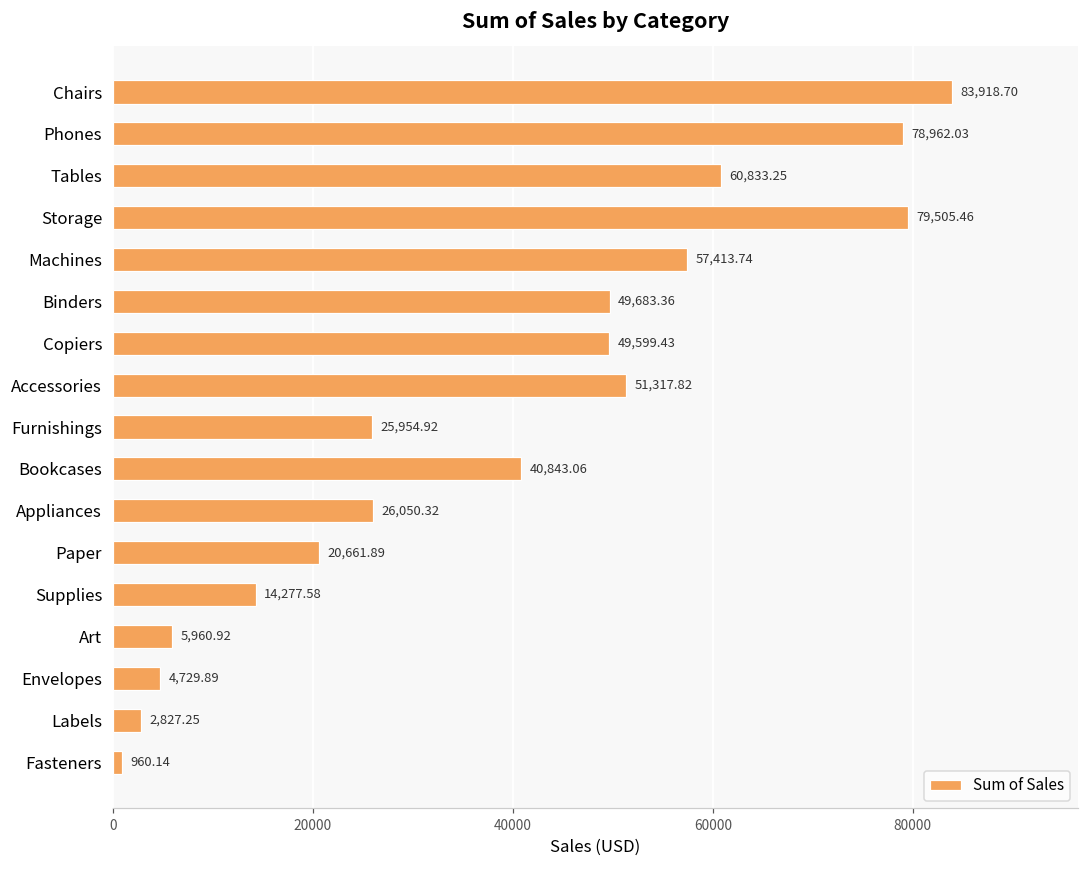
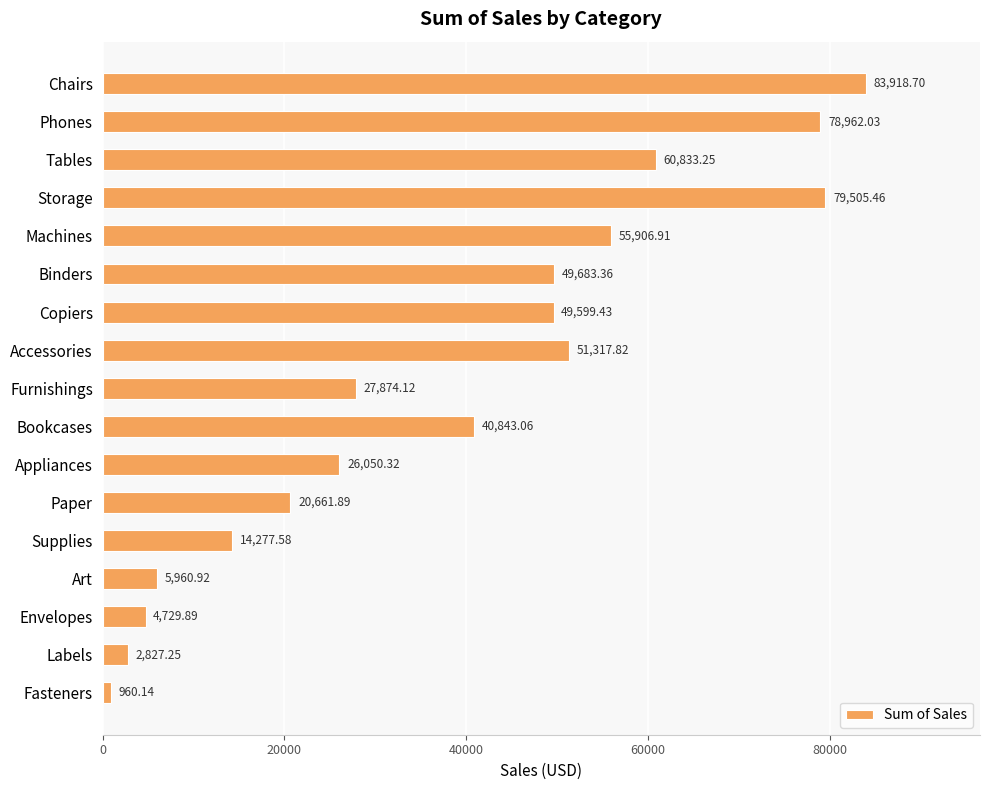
Machines: 57,413.74 -> 55,906.91
Furnishings: 25,954.92 -> 27,874.12
